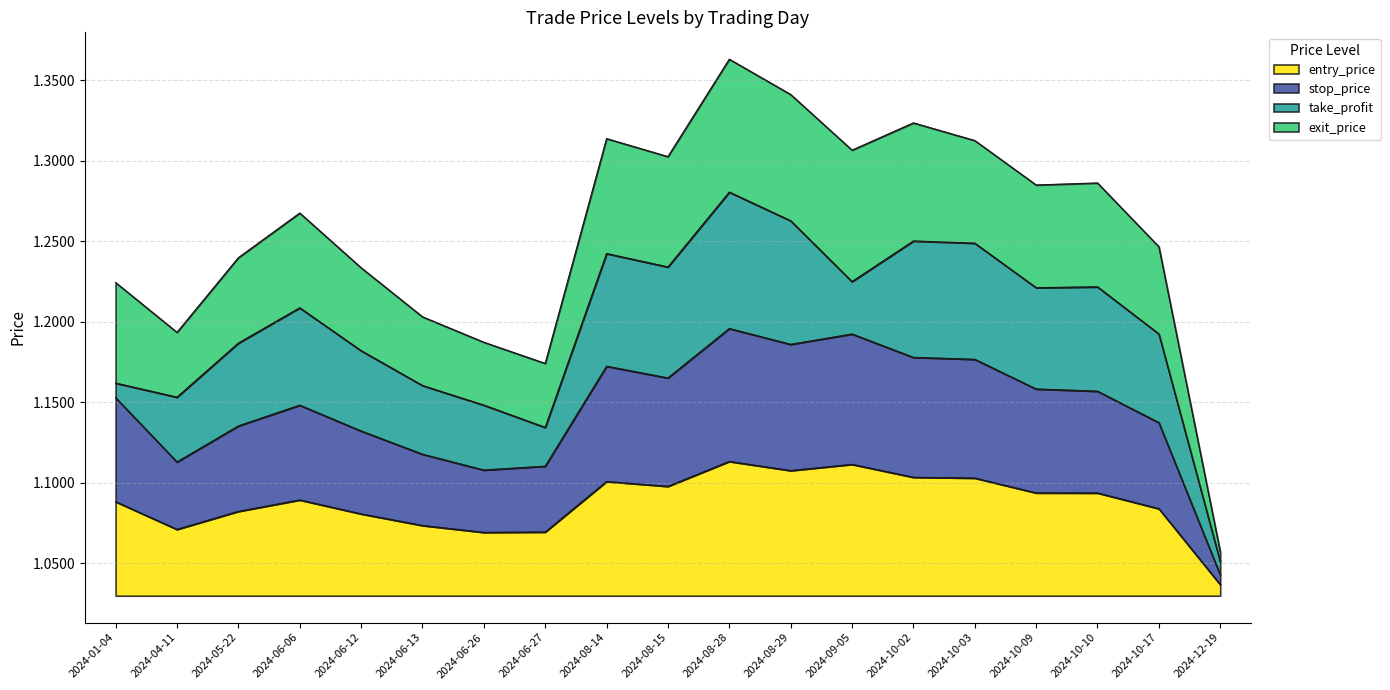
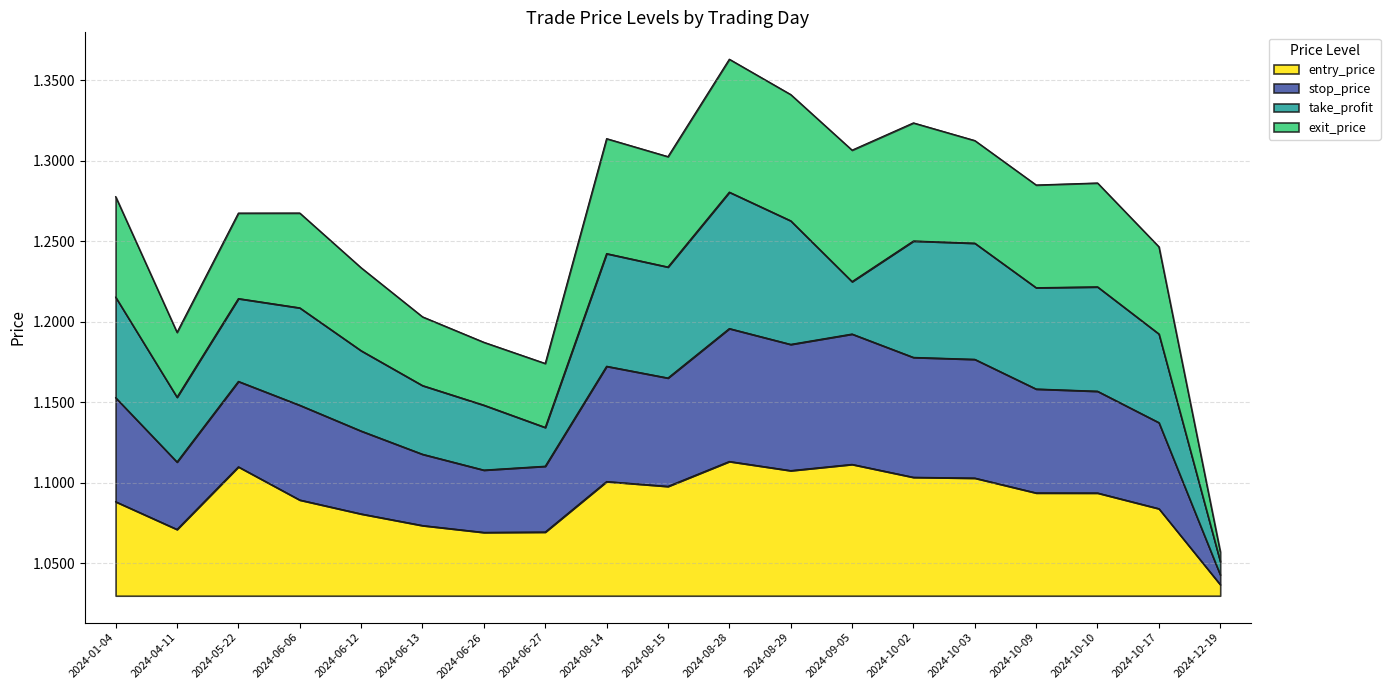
take_profit, 2024-01-04: 0.009 -> 0.062
entry_price, 2024-05-22: 1.082 -> 1.110
